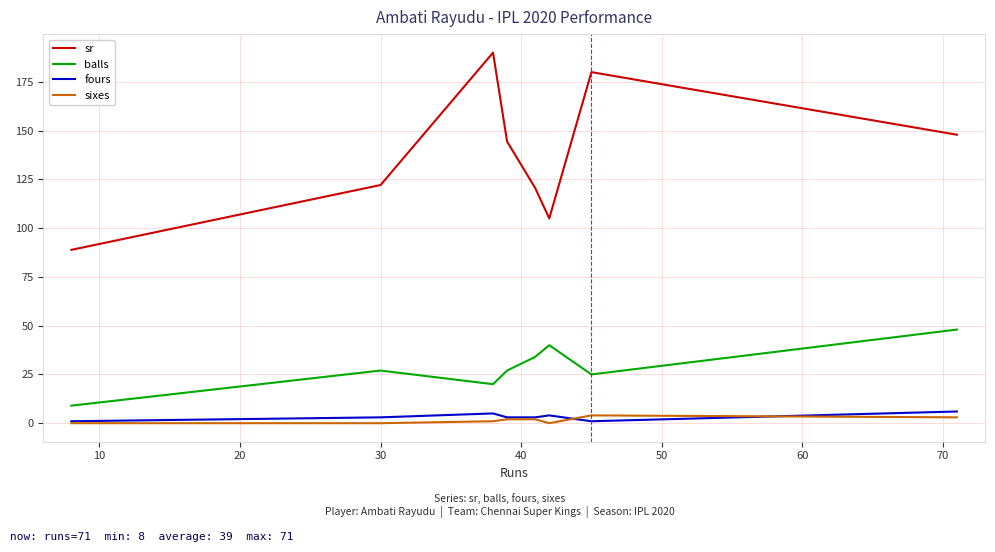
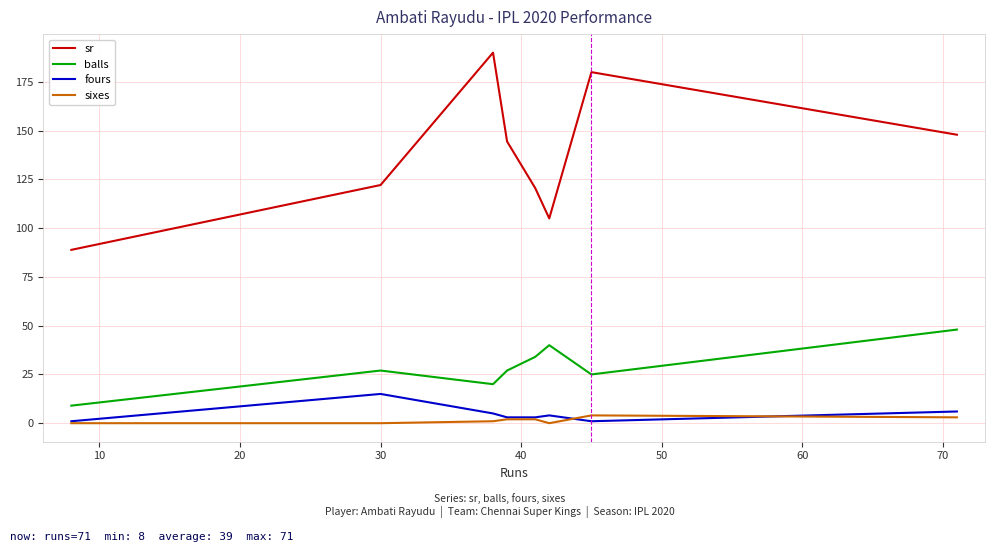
fours, 30: 3 -> 15
